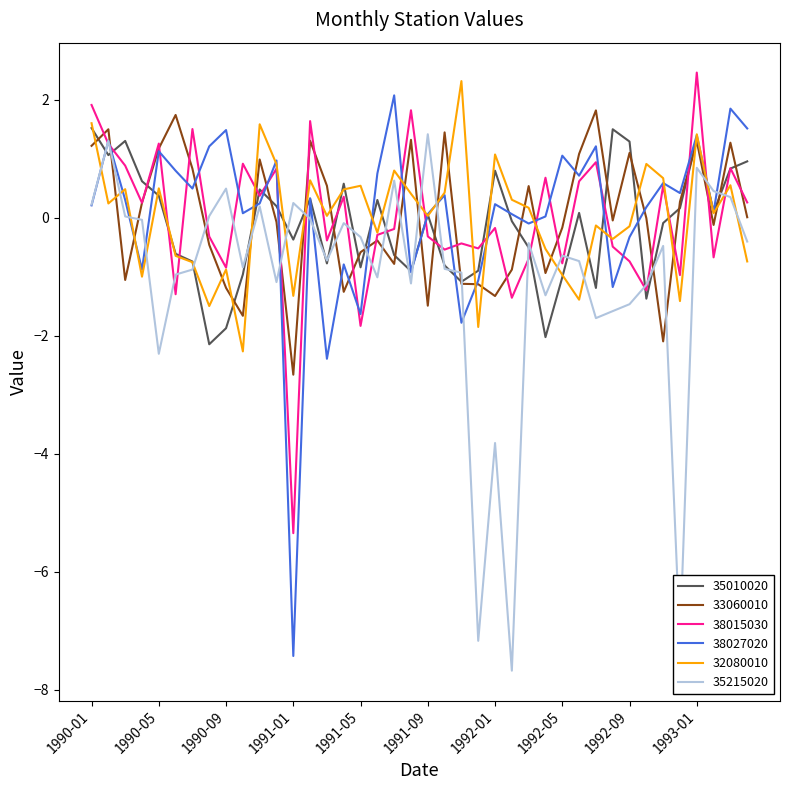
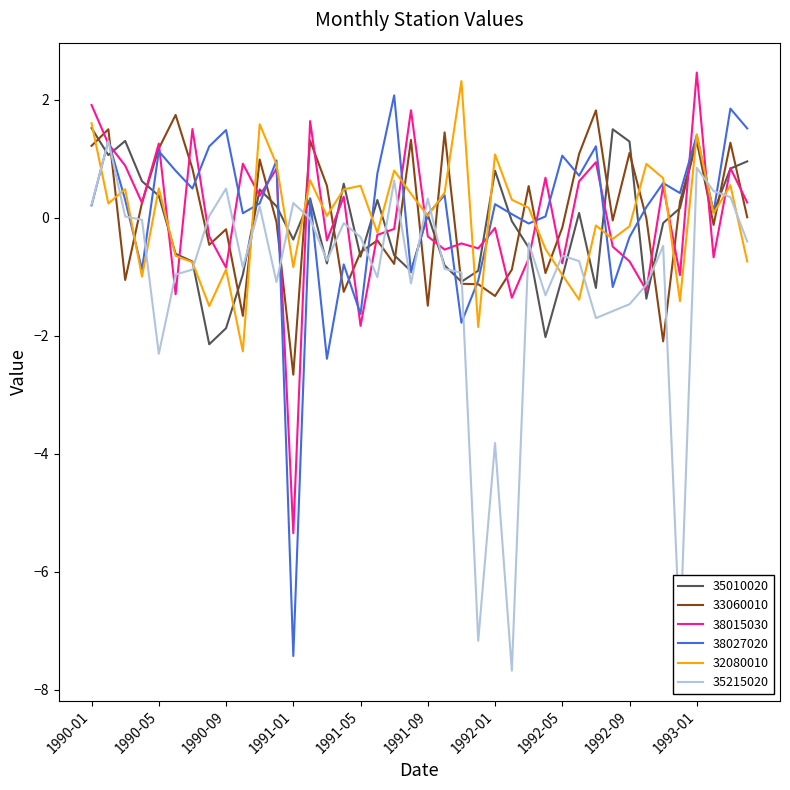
33060010, 1990-09: -1.2 -> -0.2
32080010, 1991-01: -1.3 -> -0.8
35010020, 1991-05: -0.8 -> -0.7
35215020, 1991-09: 1.4 -> 0.3
